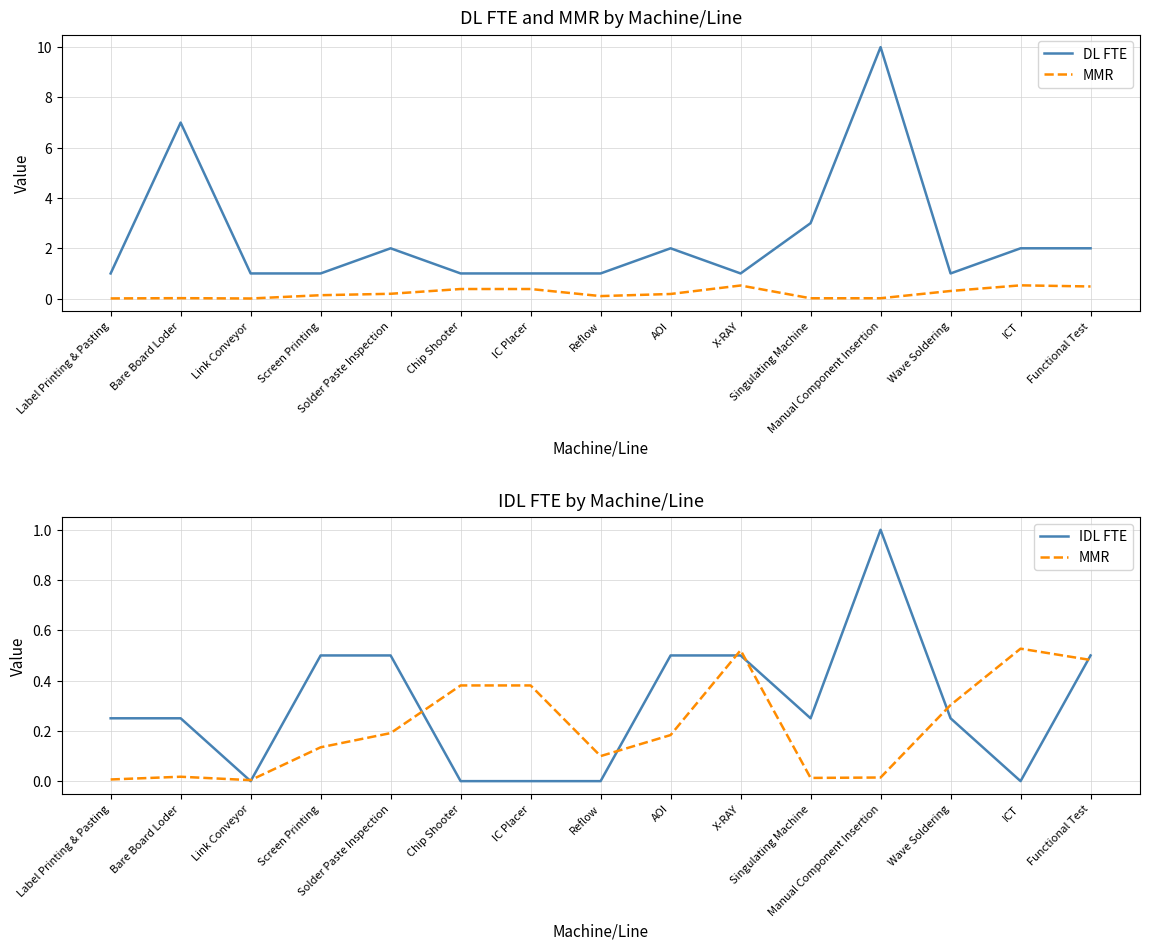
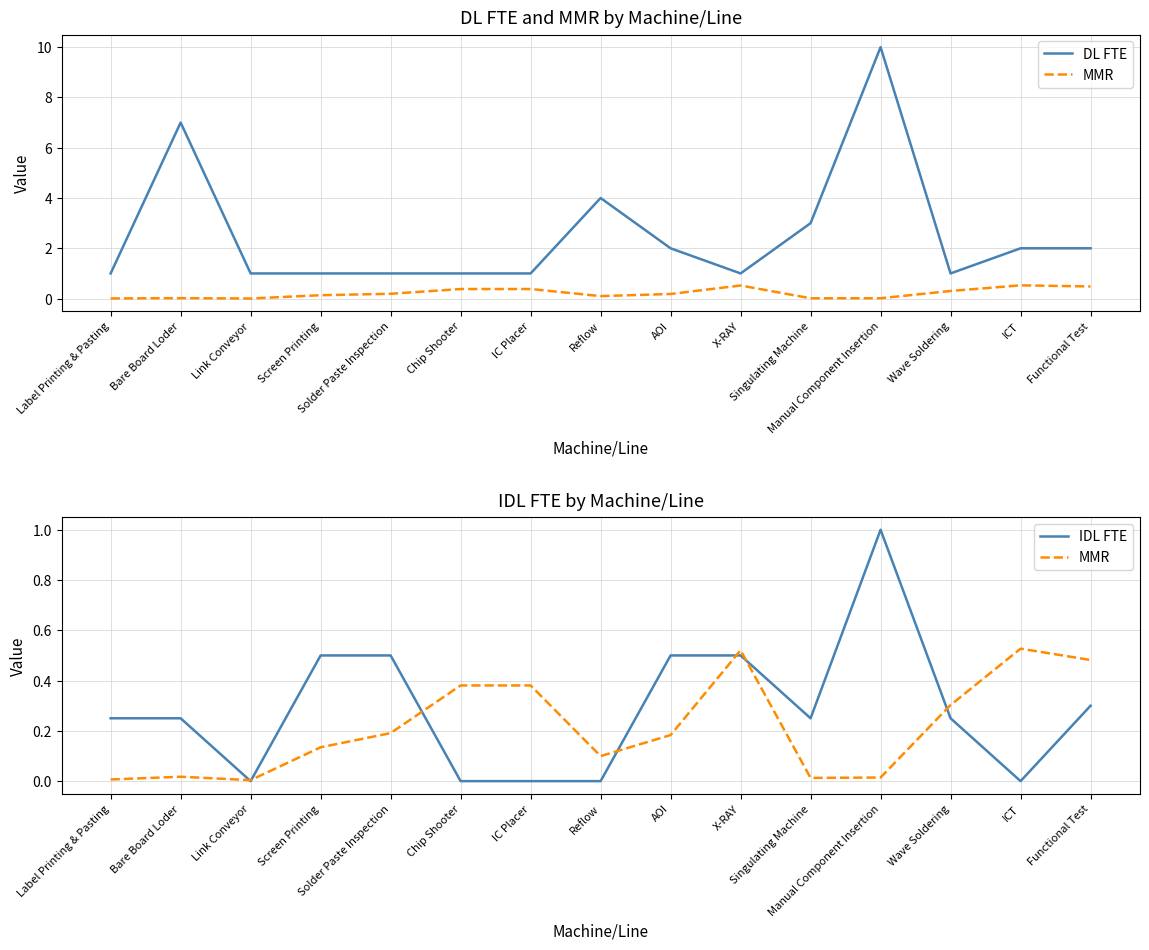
DL FTE and MMR by Machine/Line, DL FTE, Solder Paste Inspection: 2 -> 1
DL FTE and MMR by Machine/Line, DL FTE, Reflow: 1 -> 4
IDL FTE by Machine/Line, IDL FTE, Functional Test: 0.5 -> 0.3
